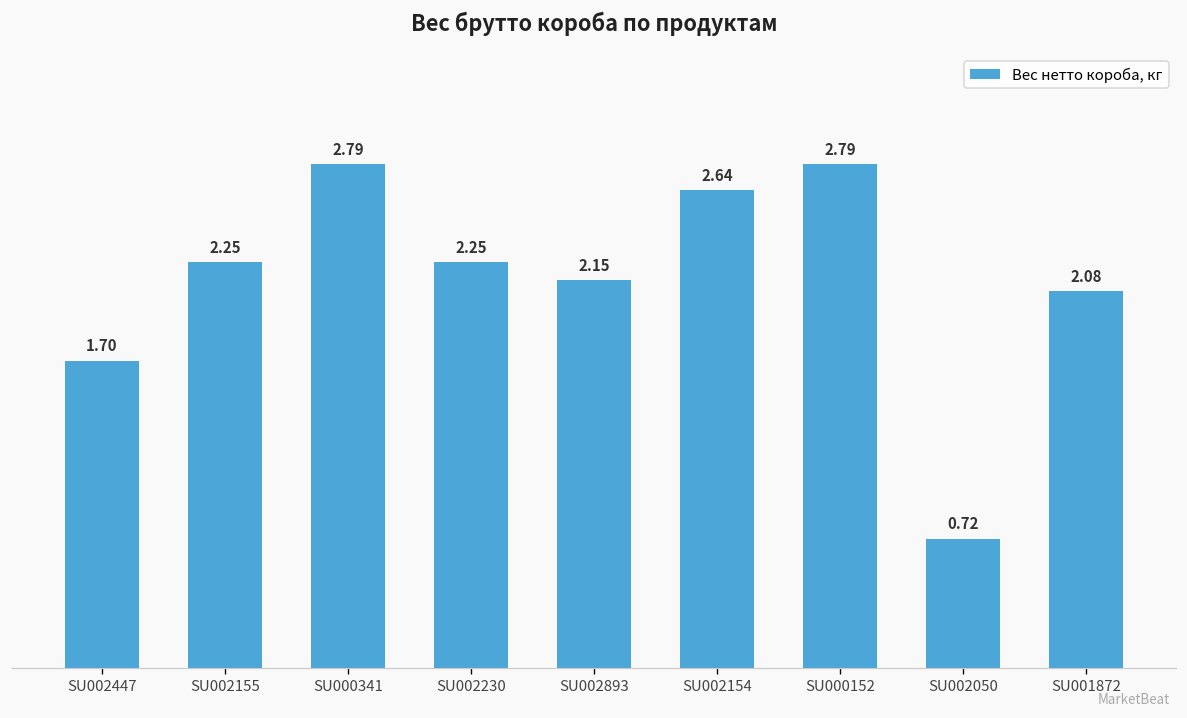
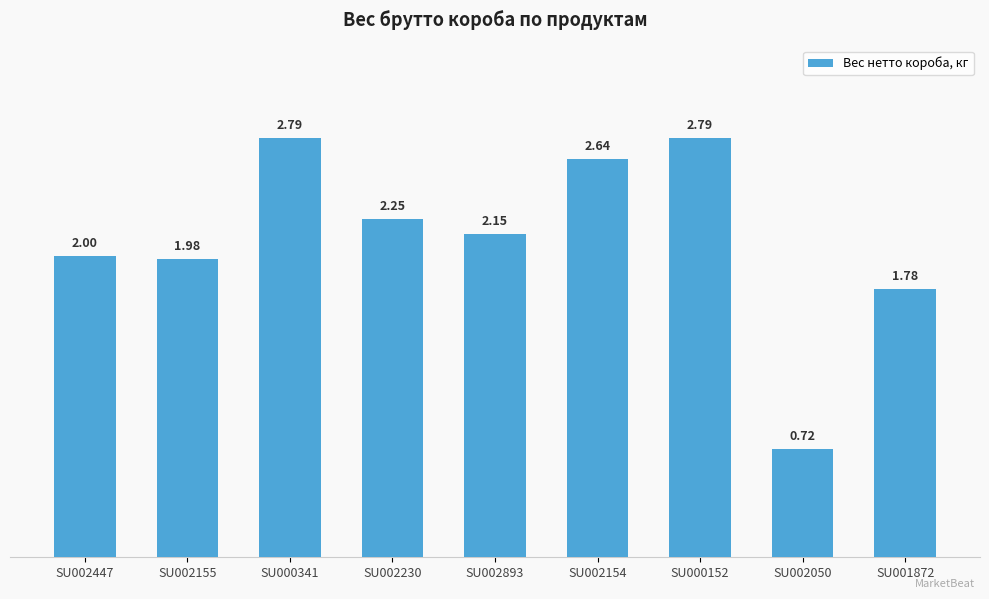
SU002447: 1.70 -> 2.00
SU002155: 2.25 -> 1.98
SU001872: 2.08 -> 1.78
